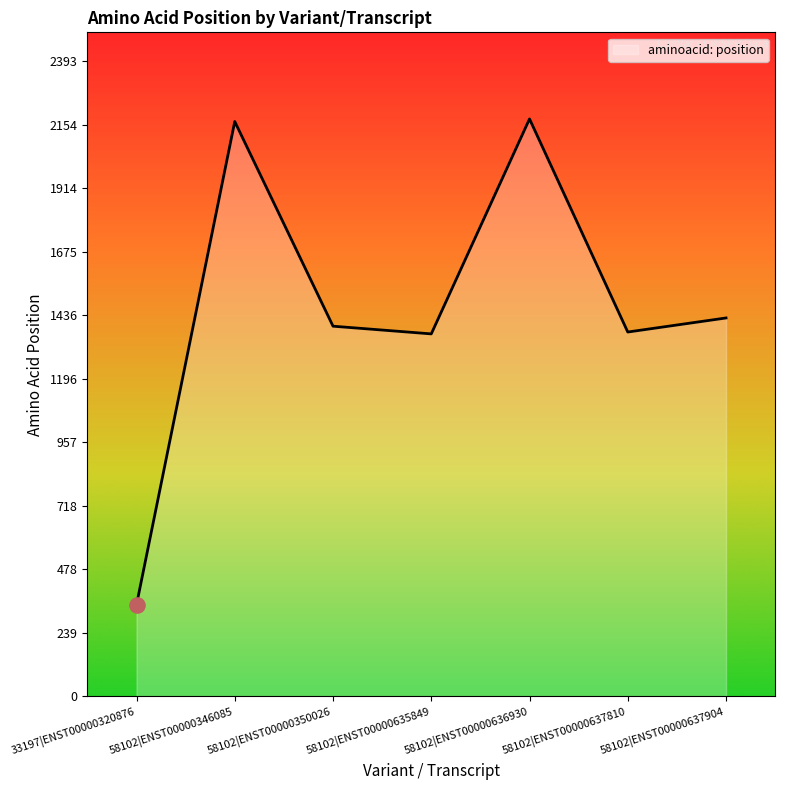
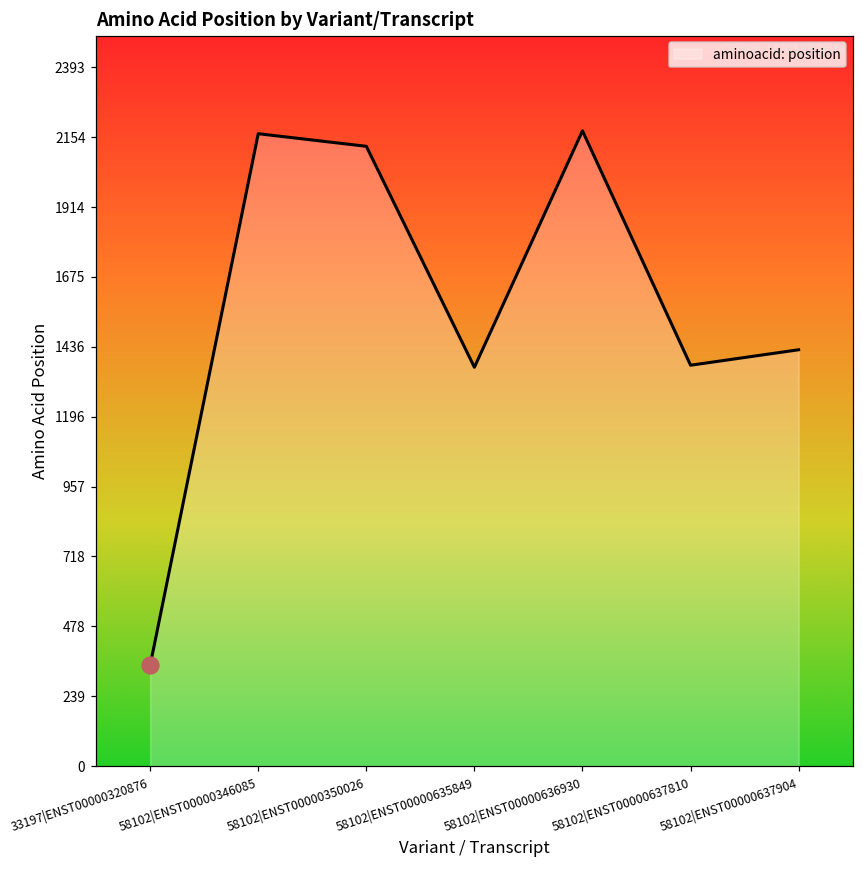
aminoacid: position, 58102|ENST00000350026: 1400 -> 2120
